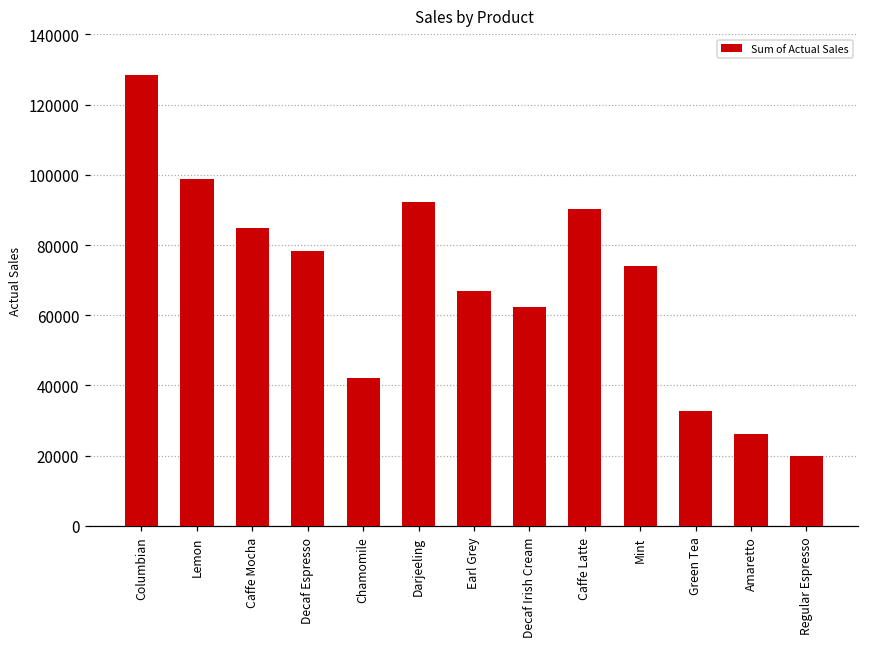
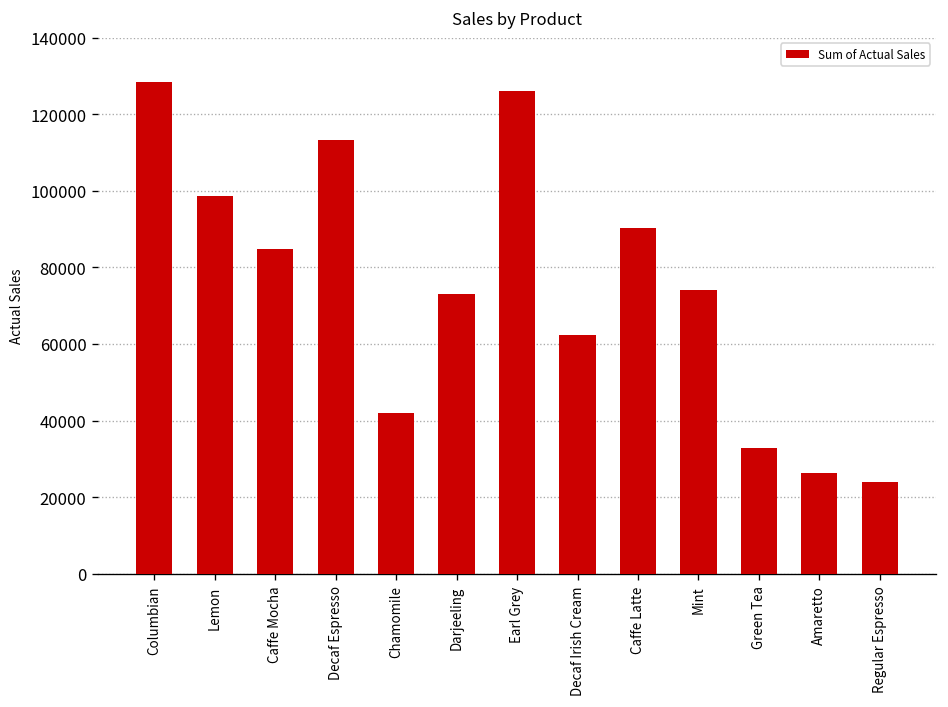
Decaf Espresso: 78000 -> 113000
Darjeeling: 92000 -> 73000
Earl Grey: 67000 -> 126000
Regular Espresso: 20000 -> 24000
